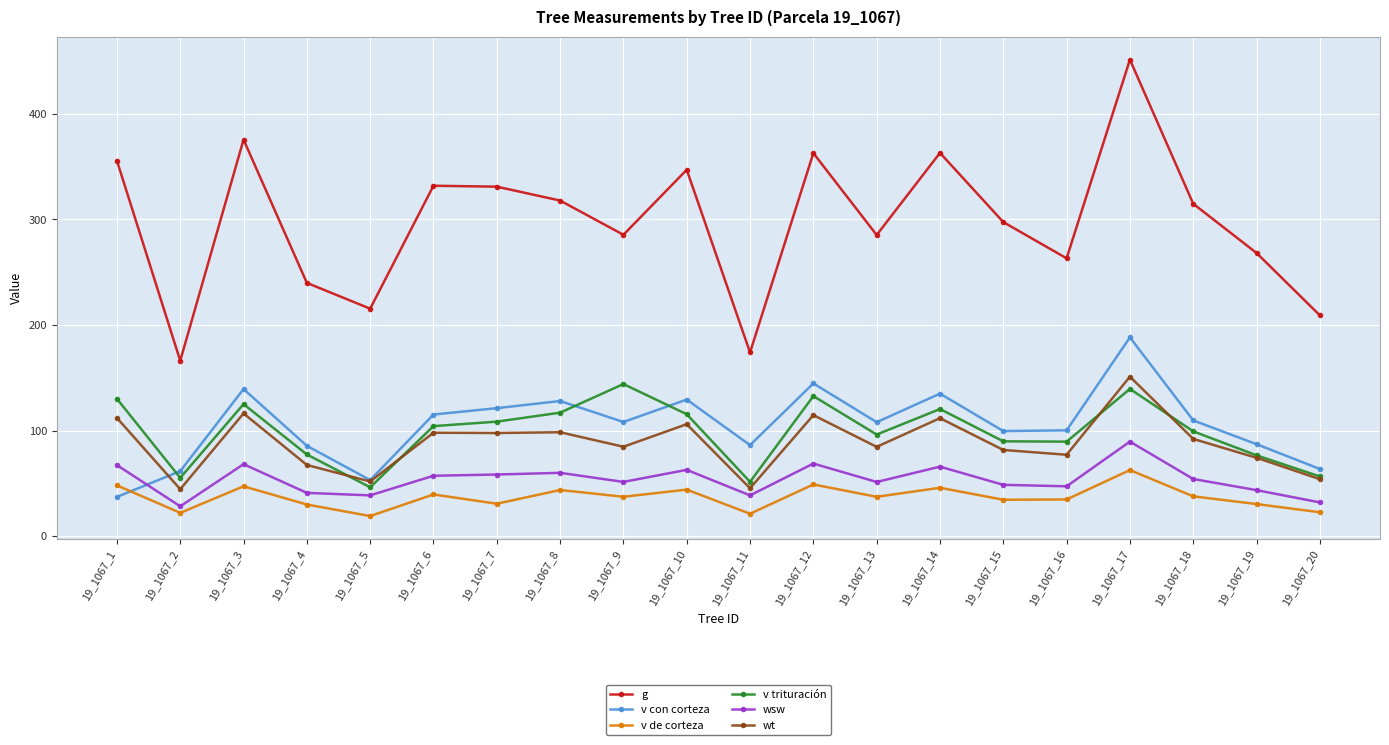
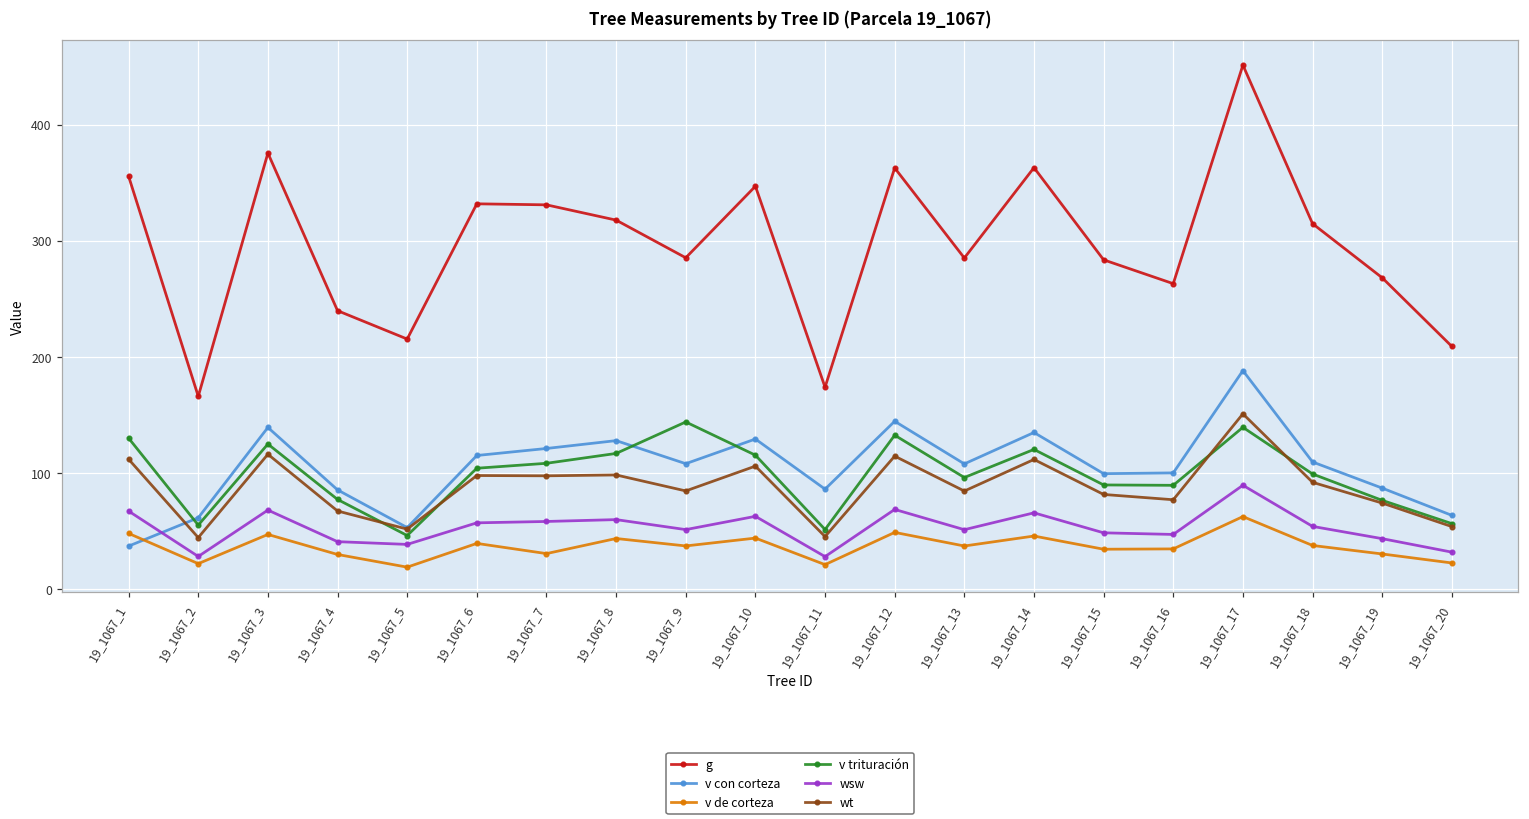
wsw, 19_1067_11: 39 -> 28
g, 19_1067_15: 297 -> 284
